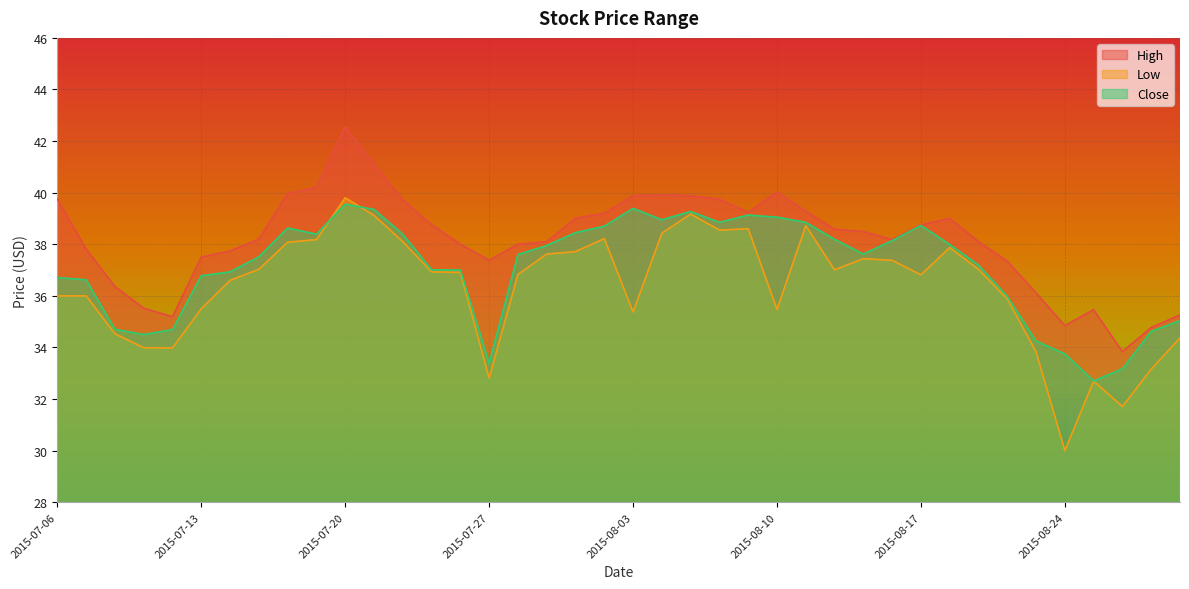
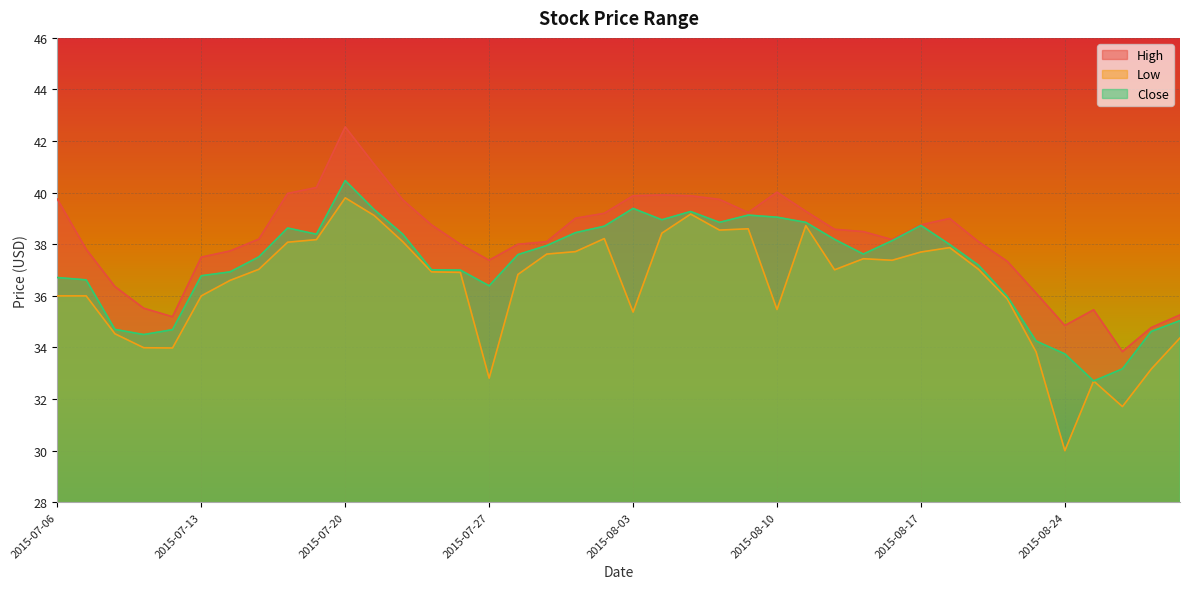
Low, 2015-07-13: 35.5 -> 36.0
Close, 2015-07-20: 39.6 -> 40.5
Close, 2015-07-27: 33.4 -> 36.4
Low, 2015-08-17: 36.8 -> 37.7
